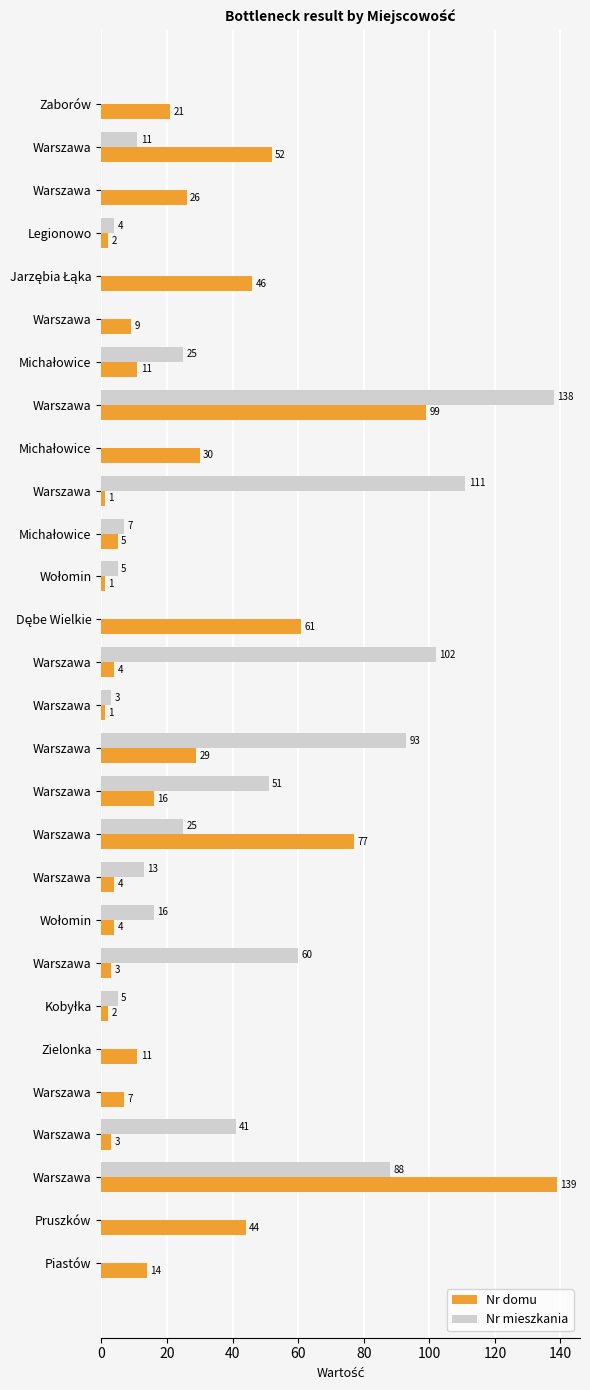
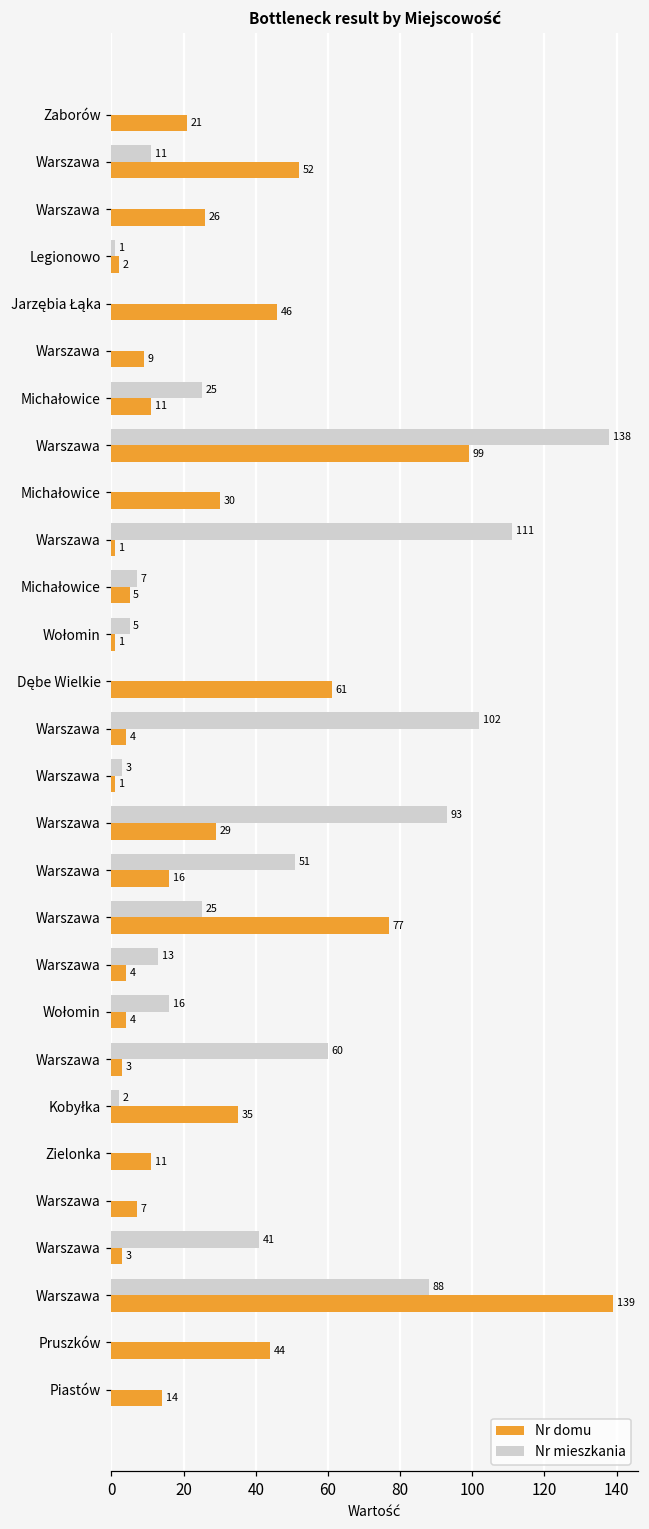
Nr mieszkania, Legionowo: 4 -> 1
Nr mieszkania, Kobyłka: 5 -> 2
Nr domu, Kobyłka: 2 -> 35
